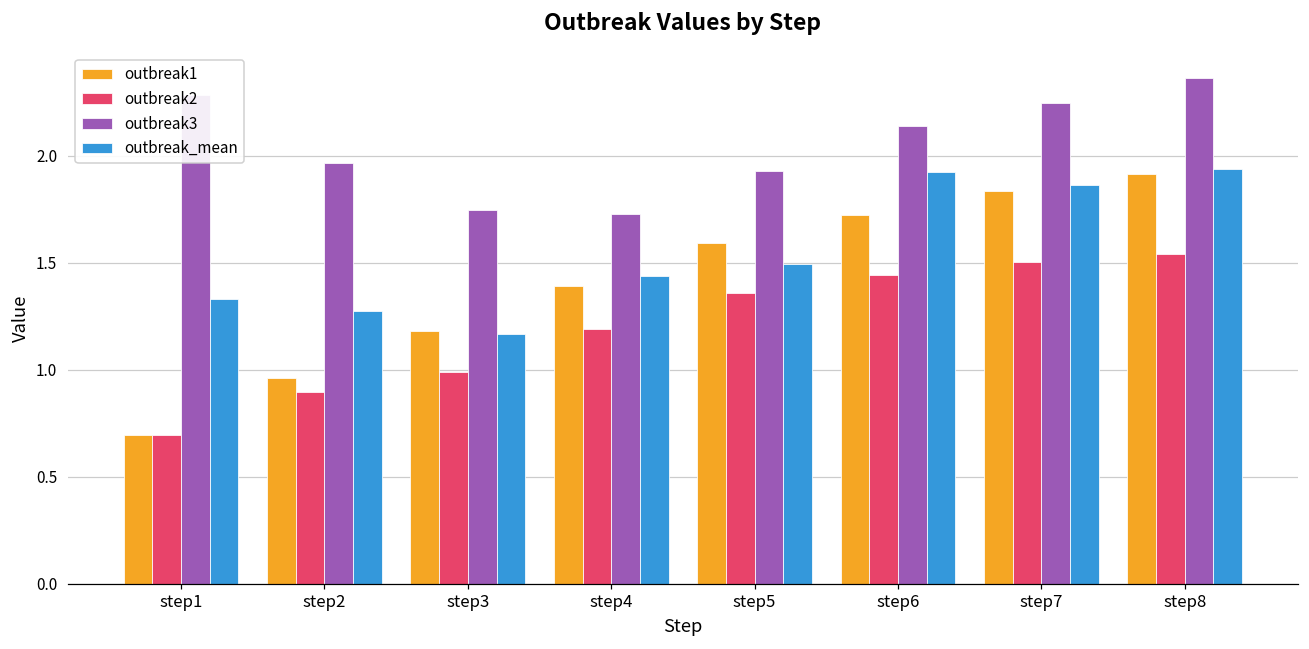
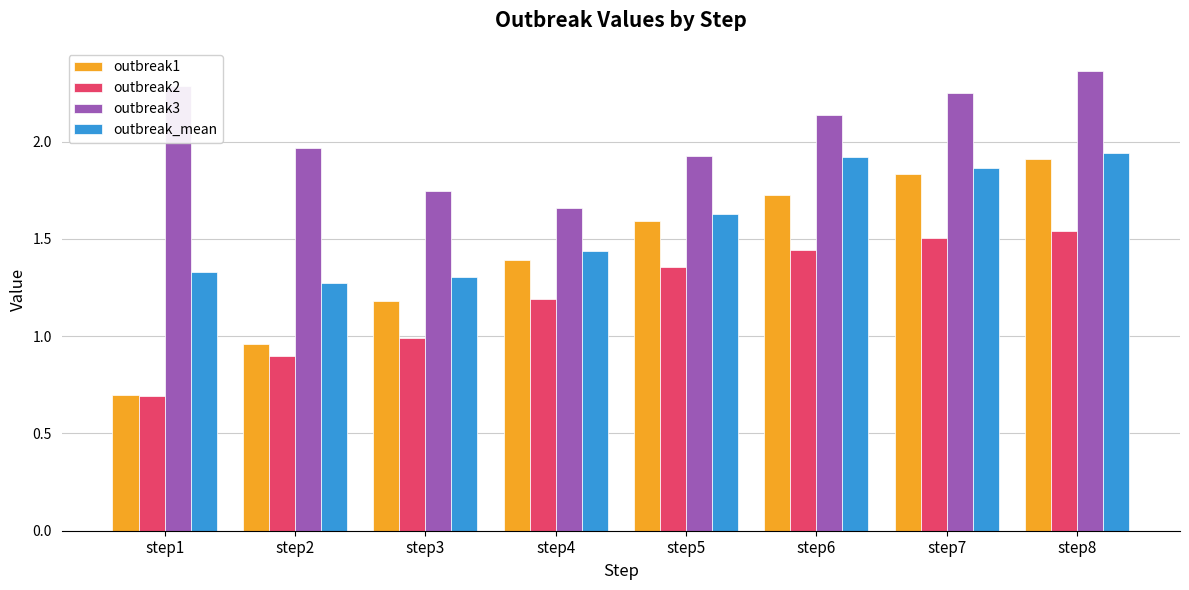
outbreak_mean, step3: 1.17 -> 1.31
outbreak3, step4: 1.73 -> 1.66
outbreak_mean, step5: 1.49 -> 1.63
